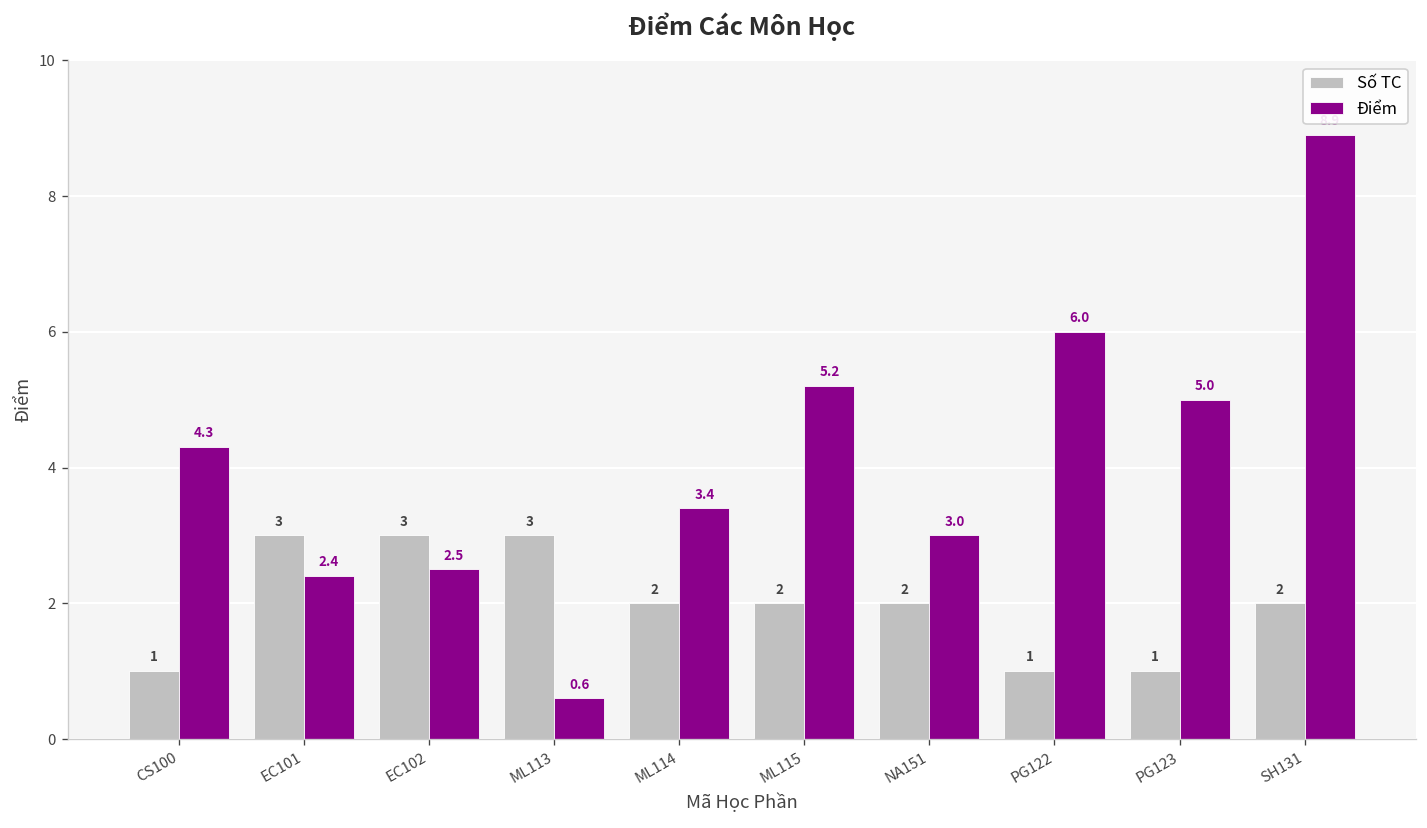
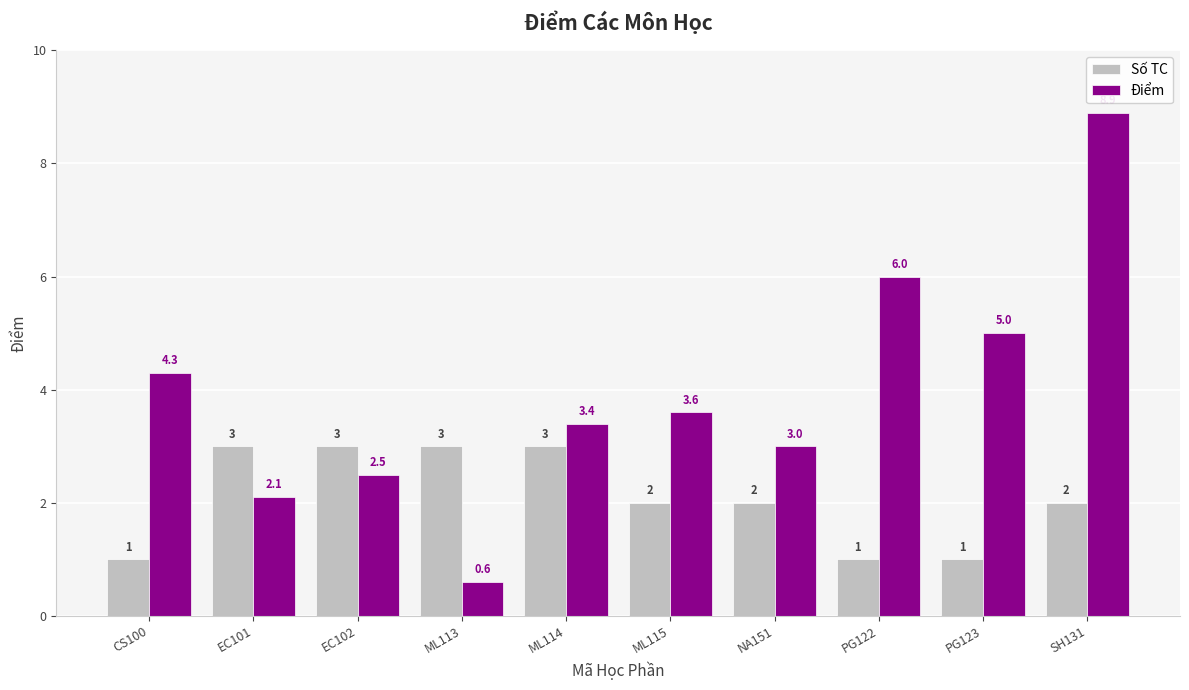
Điểm, EC101: 2.4 -> 2.1
Số TC, ML114: 2 -> 3
Điểm, ML115: 5.2 -> 3.6
